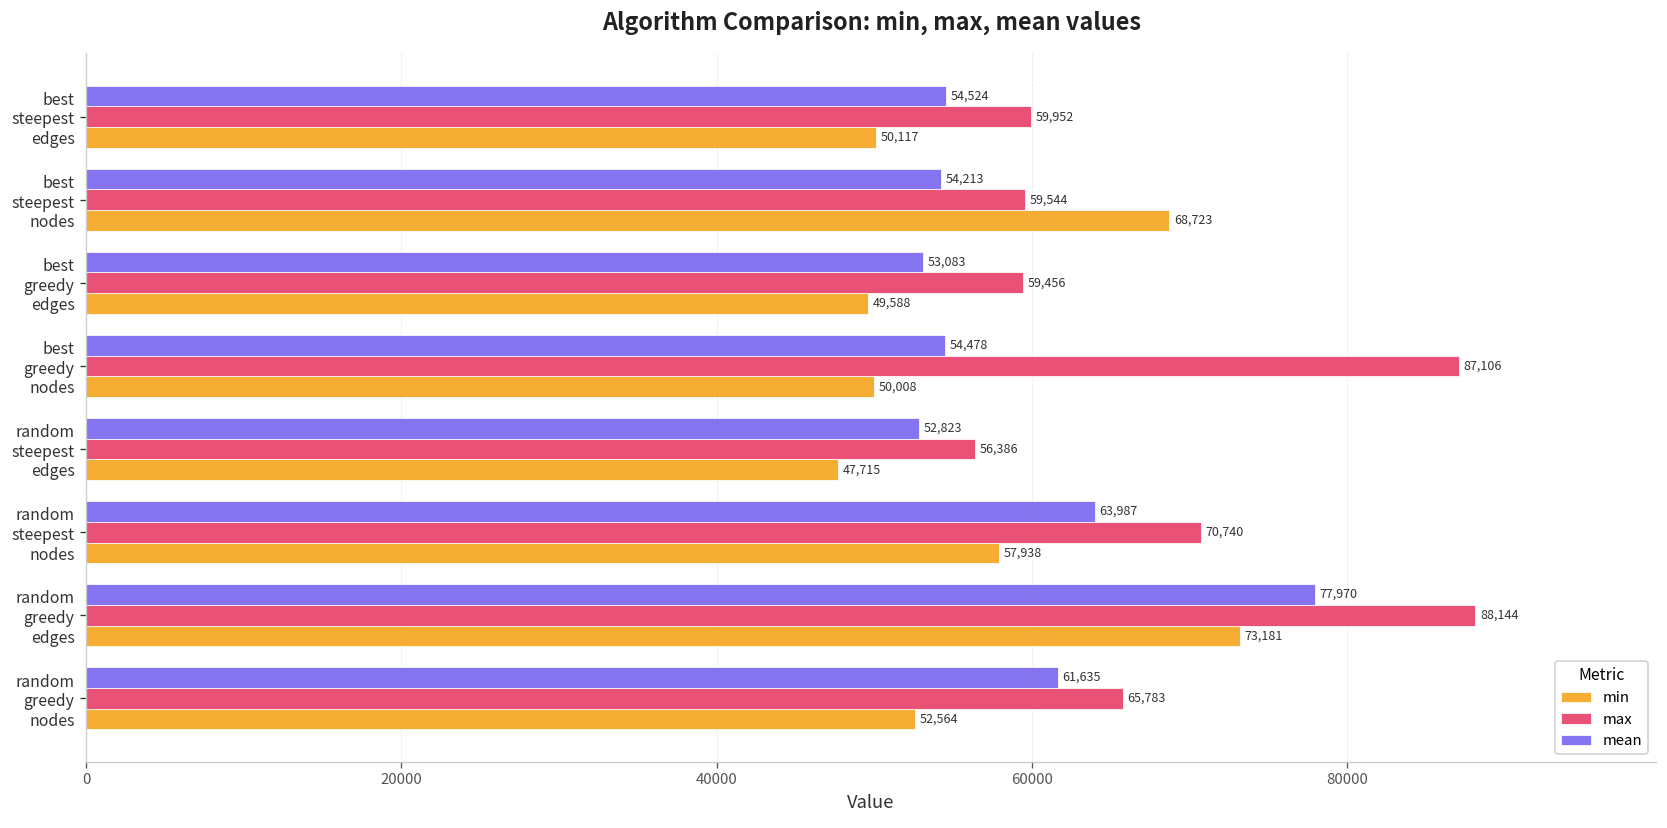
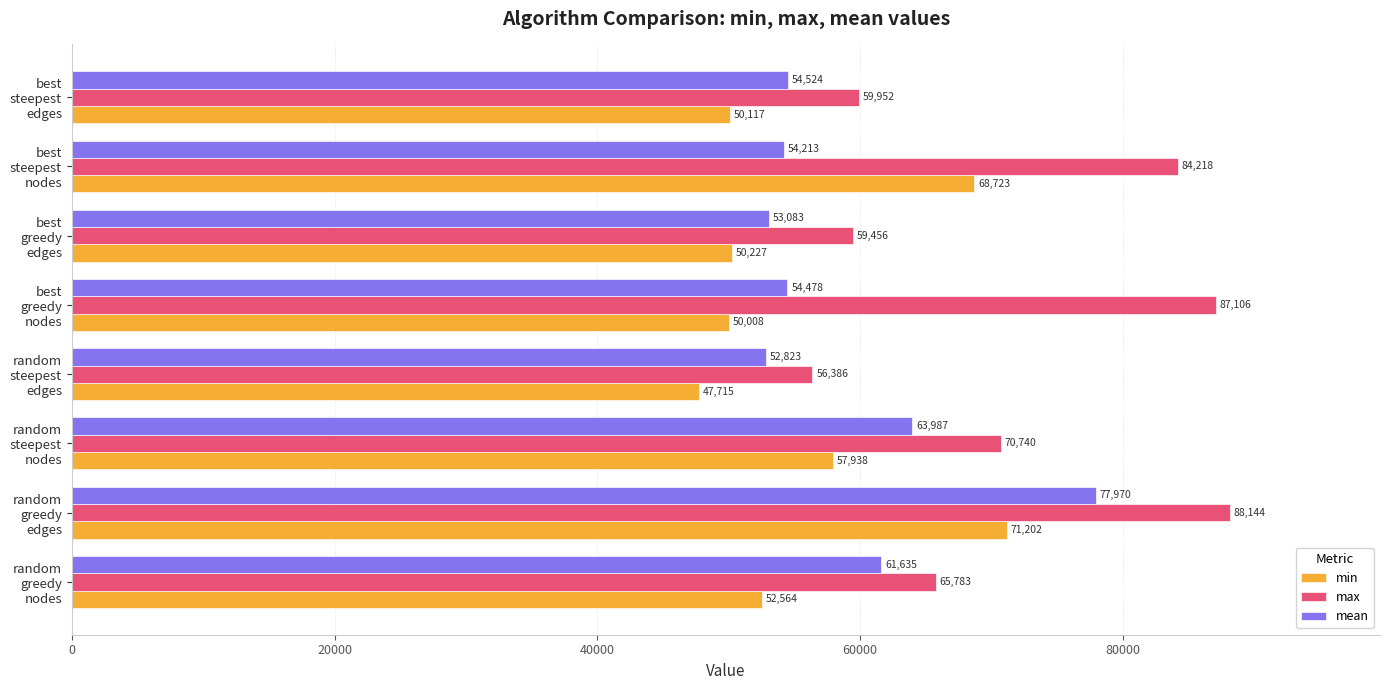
max, best steepest nodes: 59,544 -> 84,218
min, best greedy edges: 49,588 -> 50,227
min, random greedy edges: 73,181 -> 71,202
